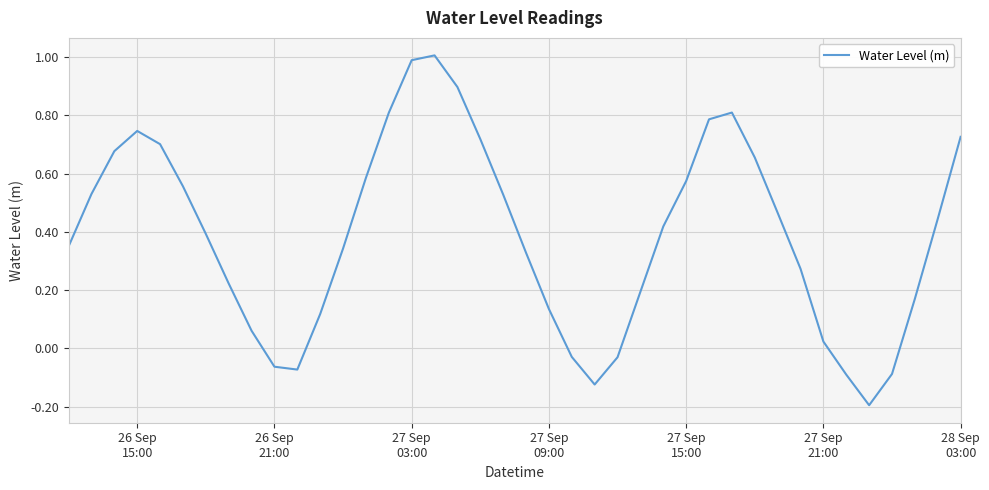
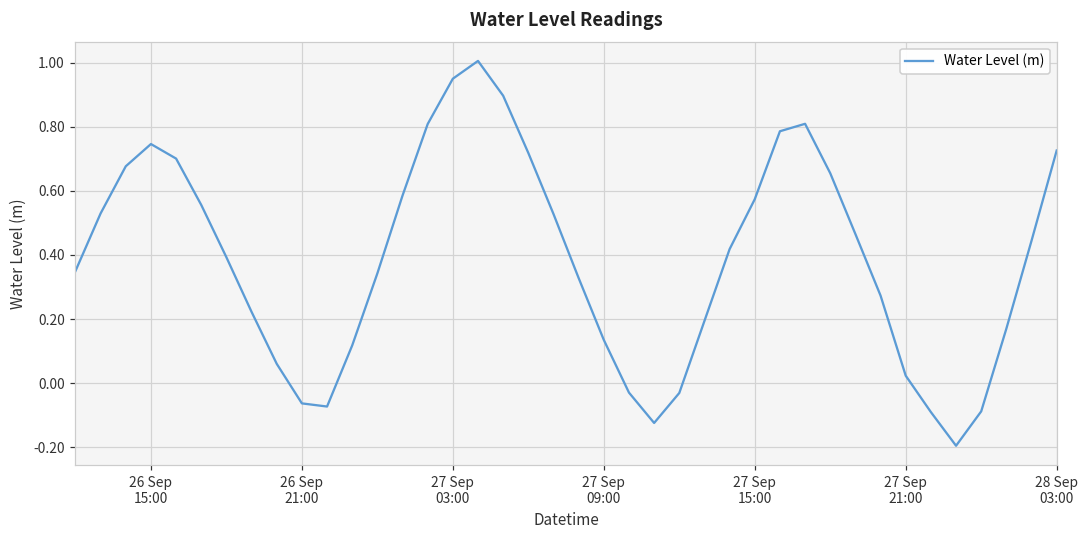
27 Sep 03:00: 0.99 -> 0.95
